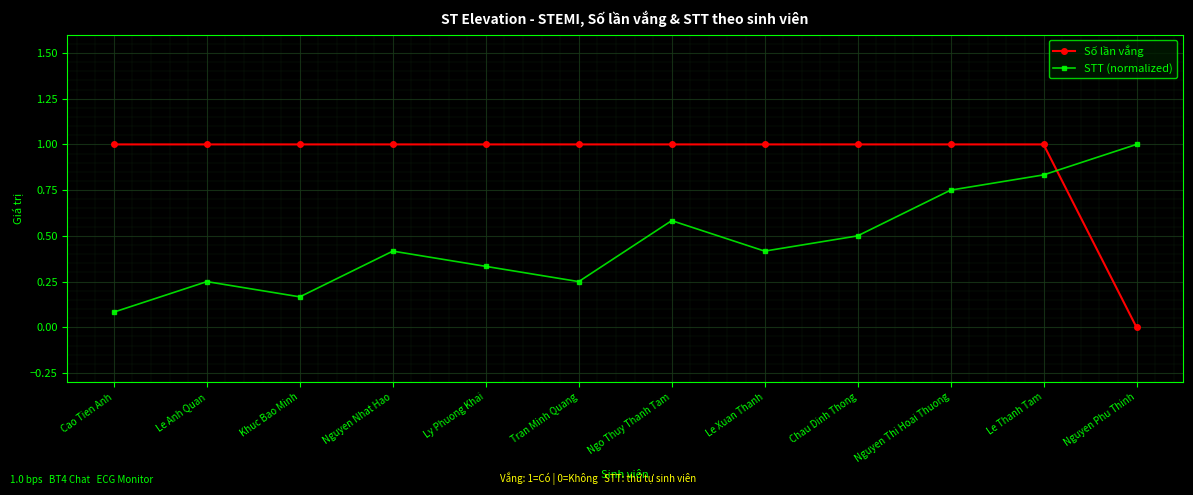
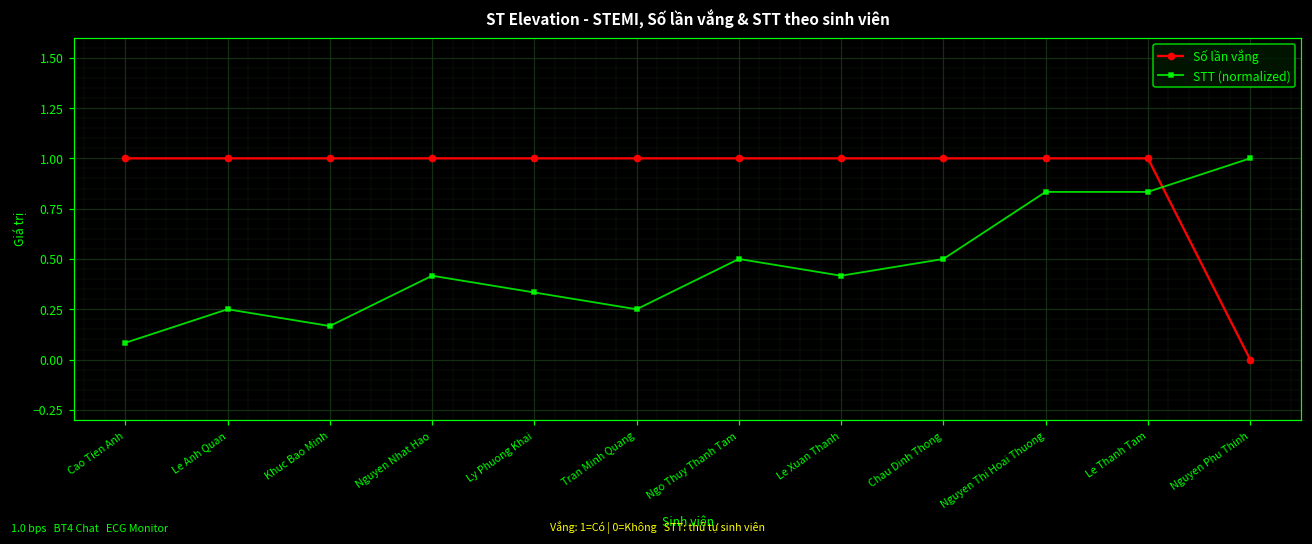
STT (normalized), Ngo Thuy Thanh Tam: 0.58 -> 0.50
STT (normalized), Nguyen Thi Hoai Thuong: 0.75 -> 0.83
